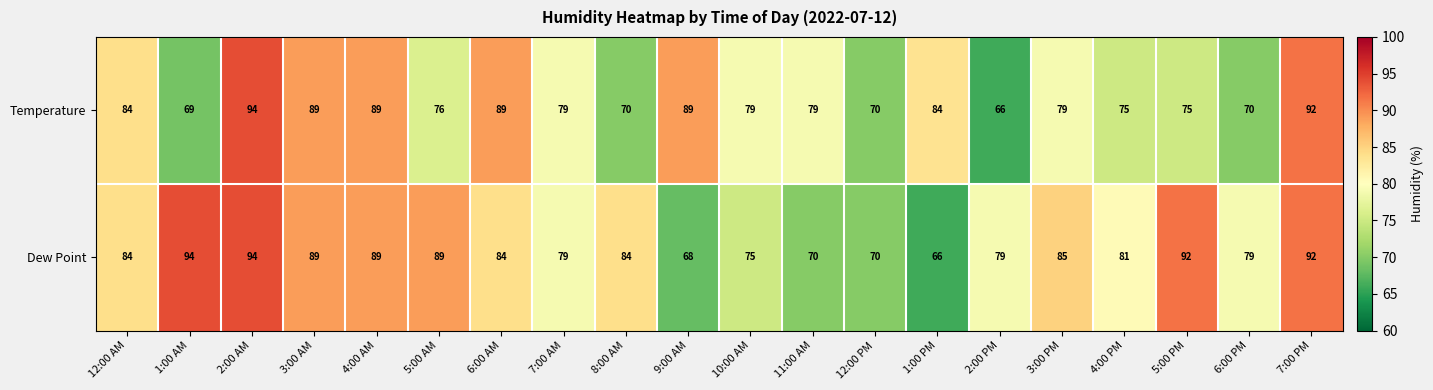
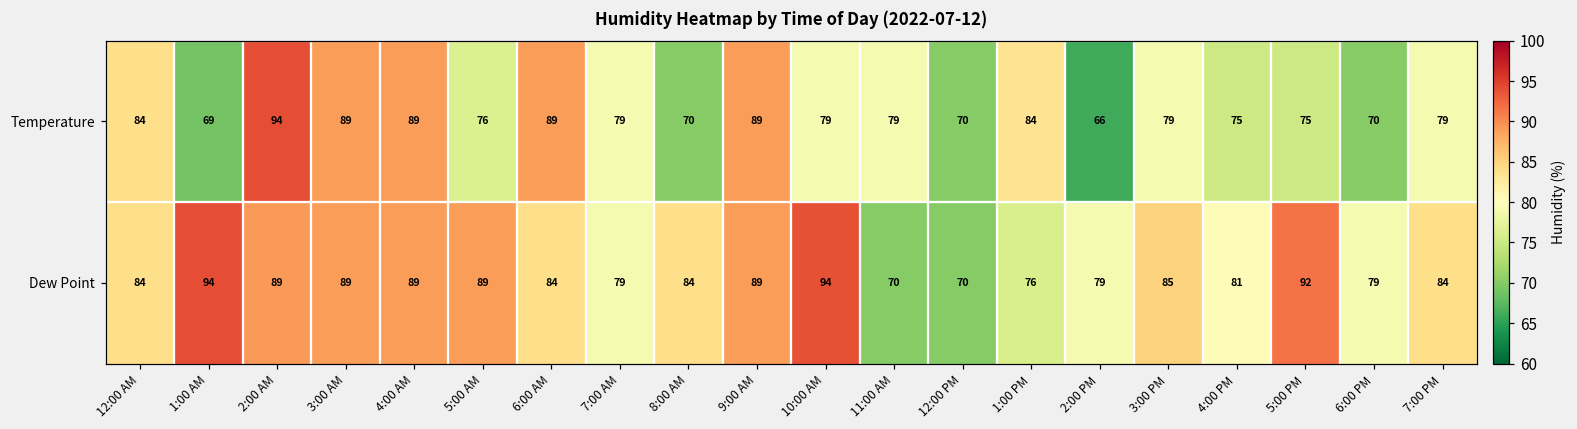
Temperature, 7:00 PM: 92 -> 79
Dew Point, 2:00 AM: 94 -> 89
Dew Point, 9:00 AM: 68 -> 89
Dew Point, 10:00 AM: 75 -> 94
Dew Point, 1:00 PM: 66 -> 76
Dew Point, 7:00 PM: 92 -> 84
